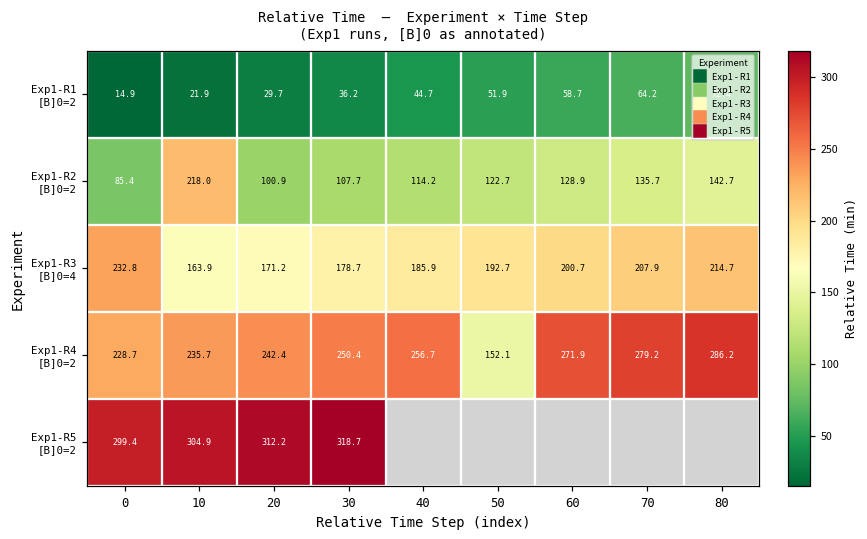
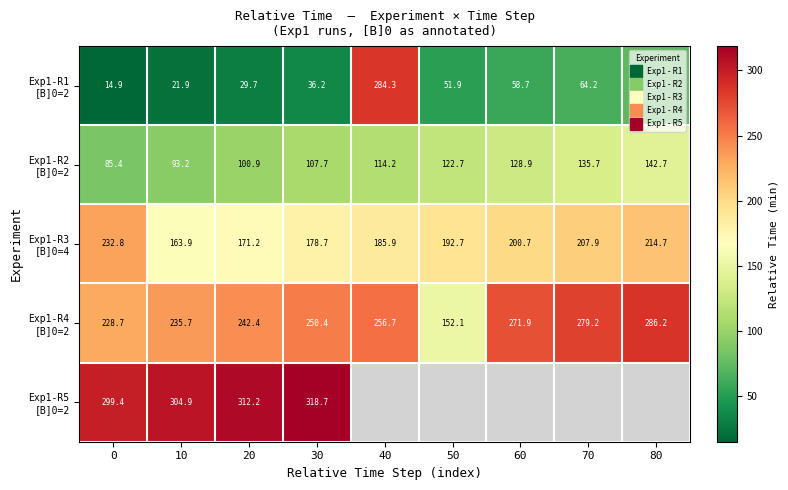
Exp1-R1 [B]0=2, 40: 44.7 -> 284.3
Exp1-R2 [B]0=2, 10: 218.0 -> 93.2
